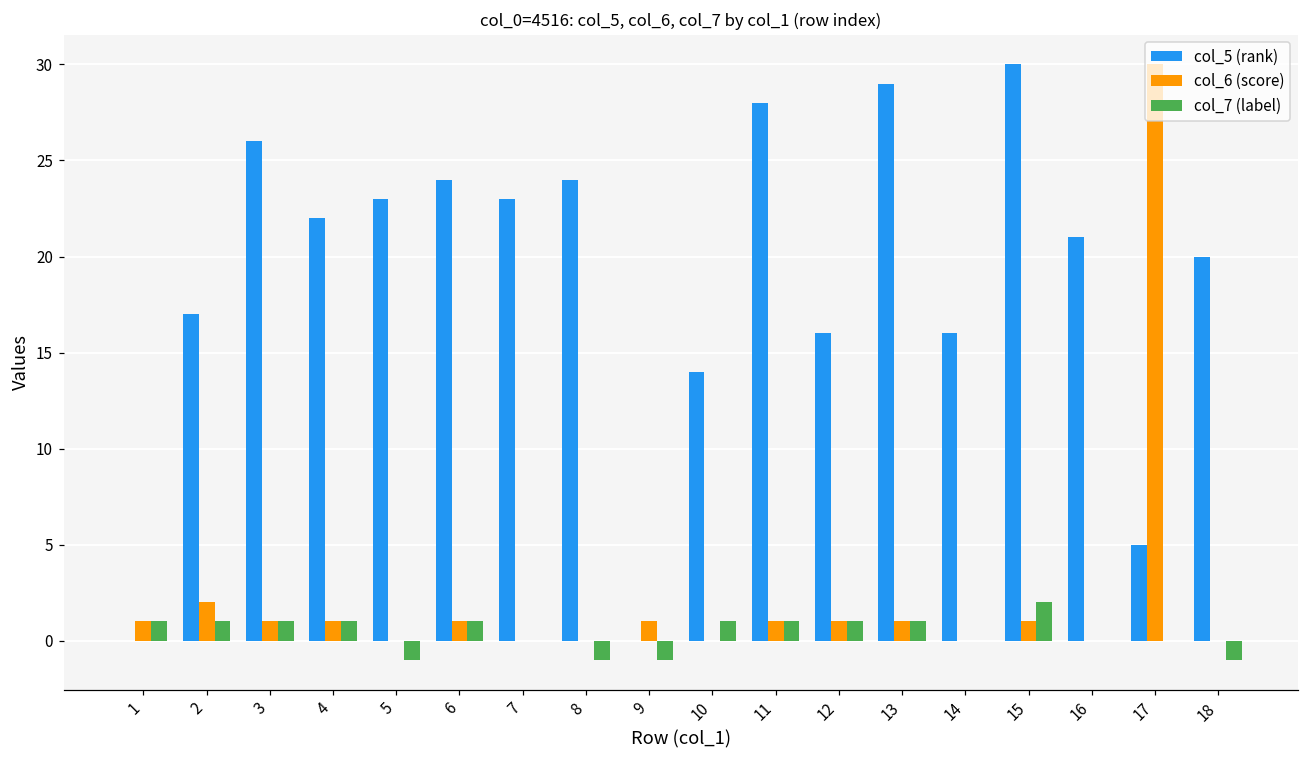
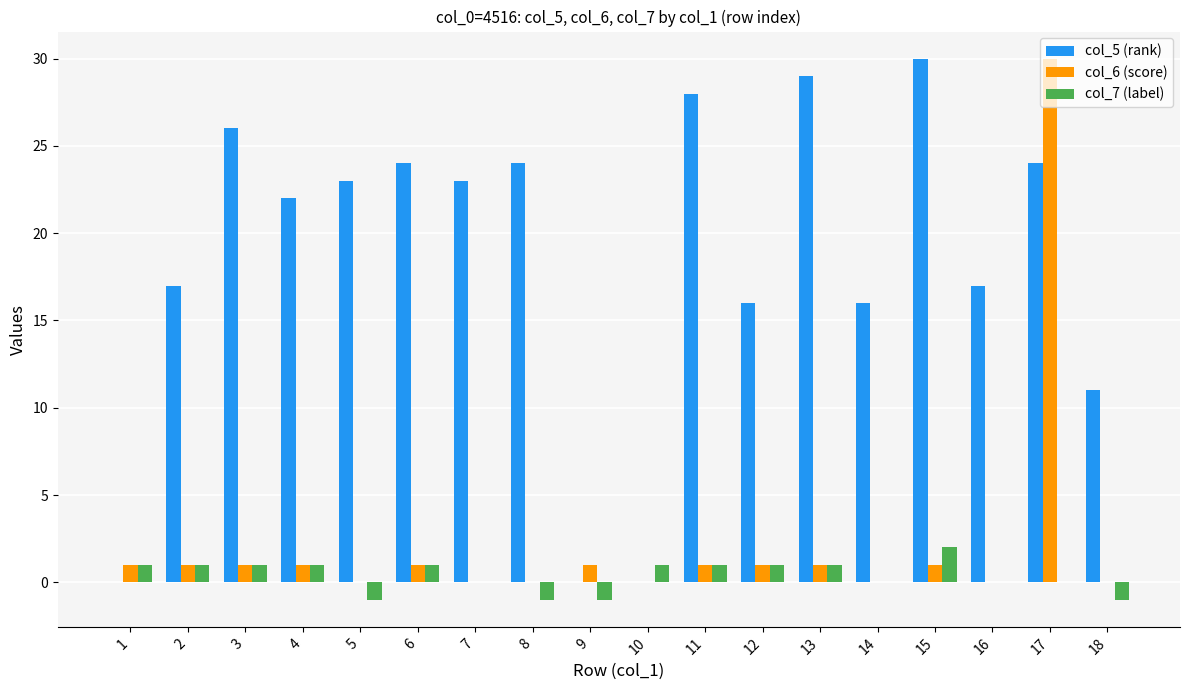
col_6 (score), 2: 2 -> 1
col_5 (rank), 10: 14 -> 0
col_5 (rank), 16: 21 -> 17
col_5 (rank), 17: 5 -> 24
col_5 (rank), 18: 20 -> 11
